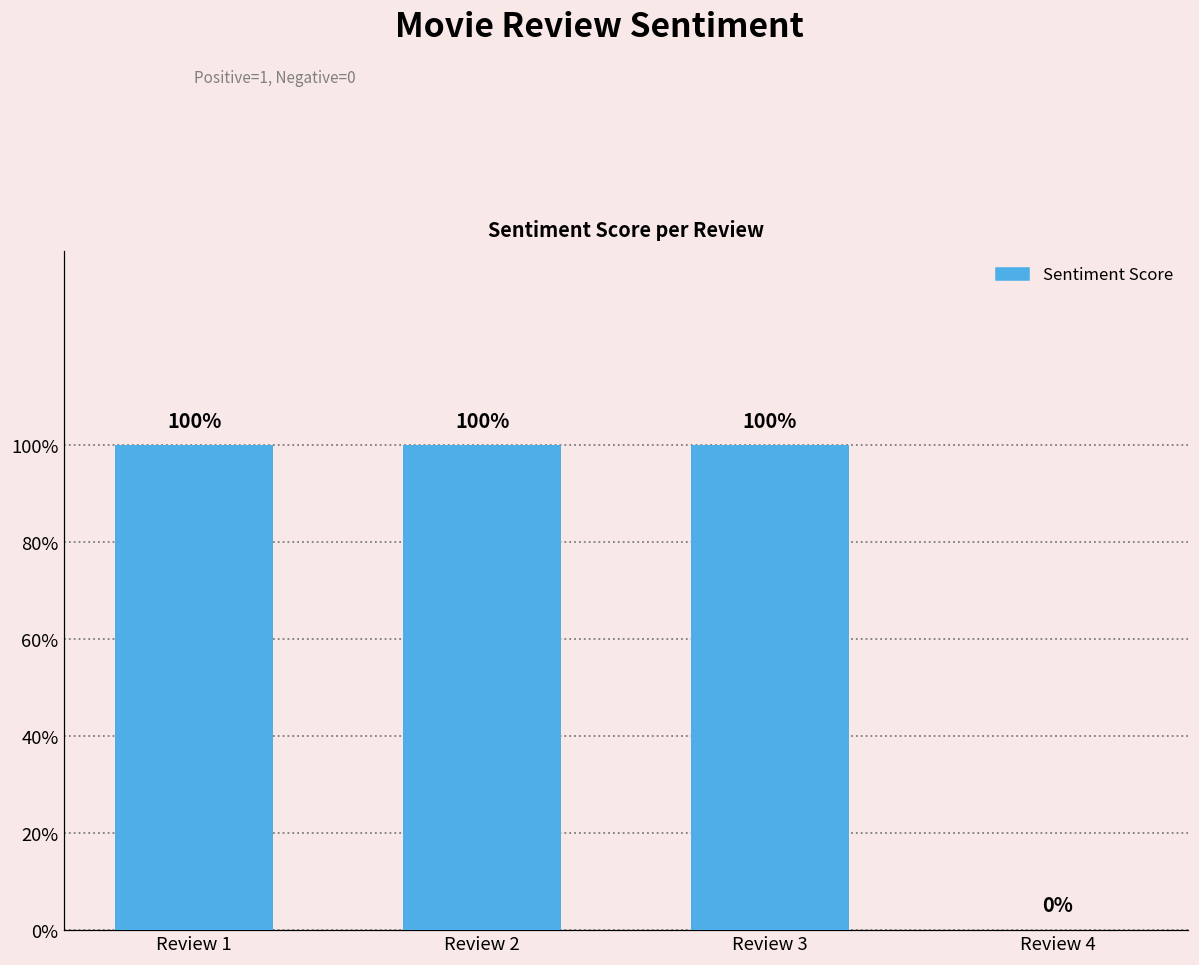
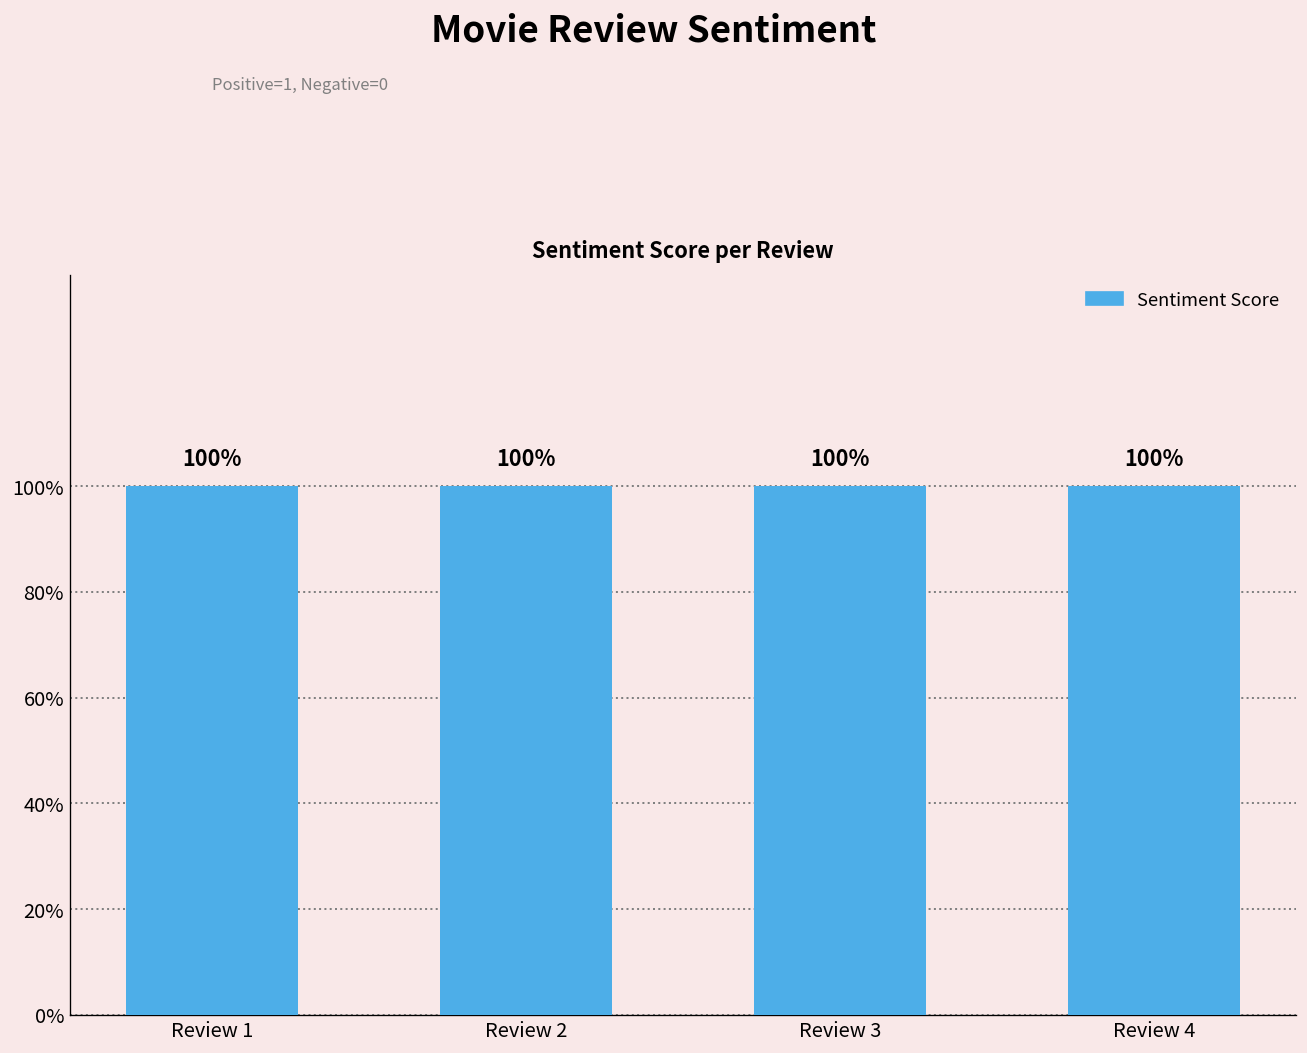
Review 4: 0% -> 100%
